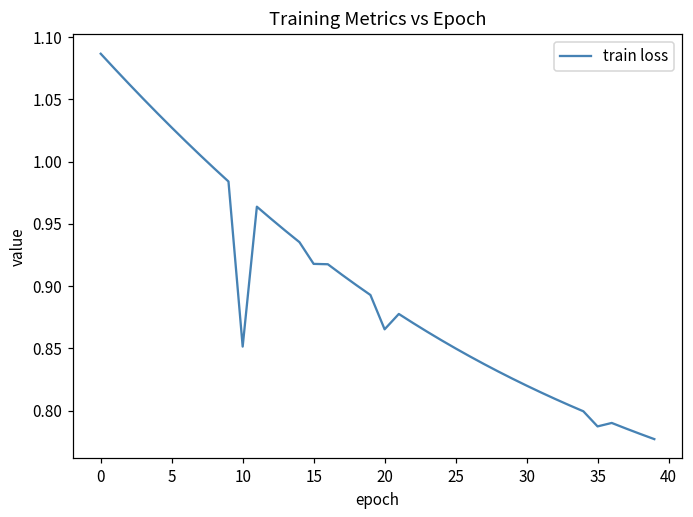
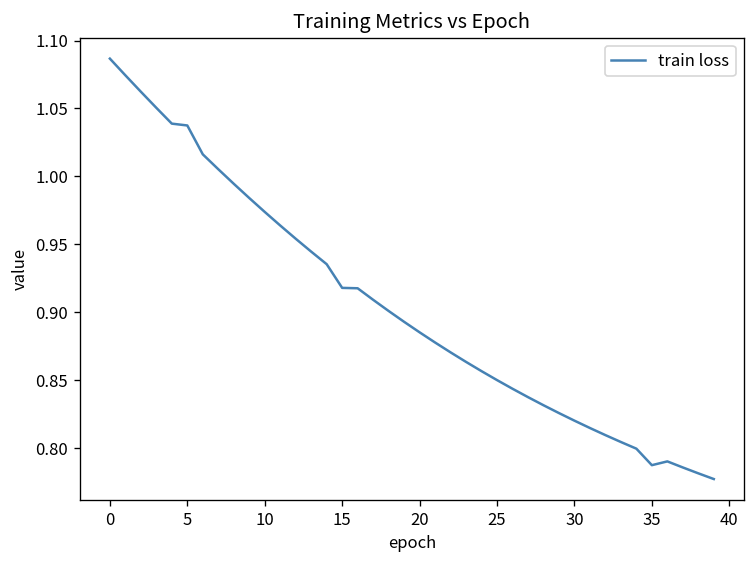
5: 1.027 -> 1.038
10: 0.851 -> 0.974
20: 0.865 -> 0.885
